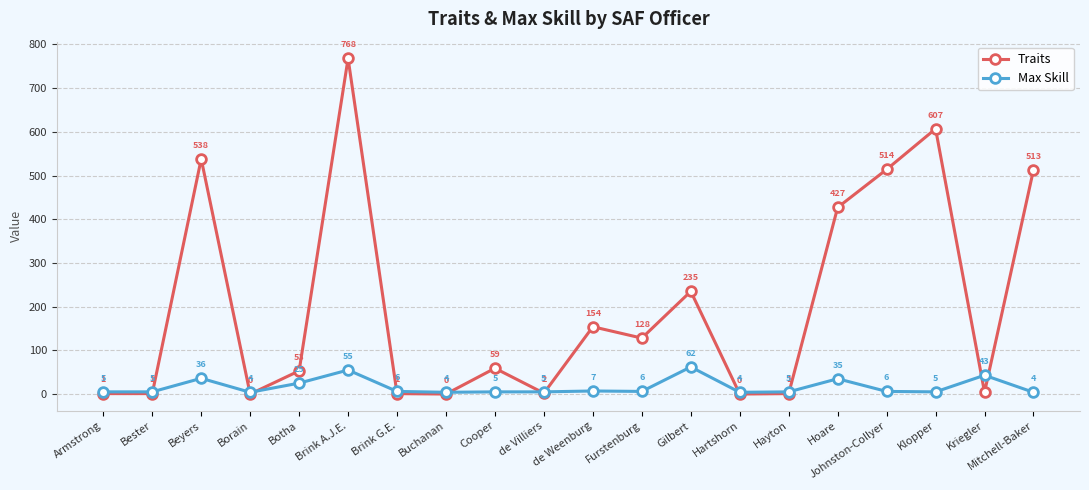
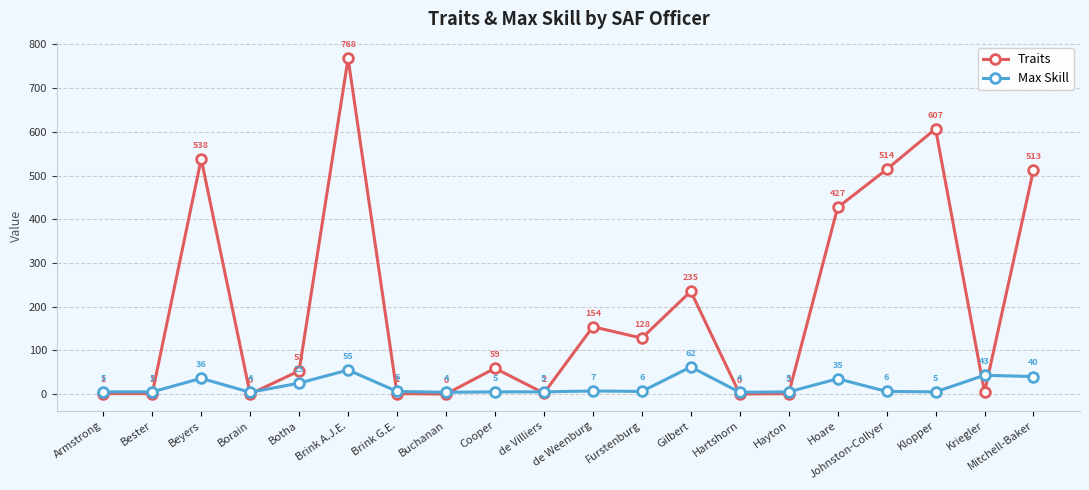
Max Skill, Mitchell-Baker: 4 -> 40
